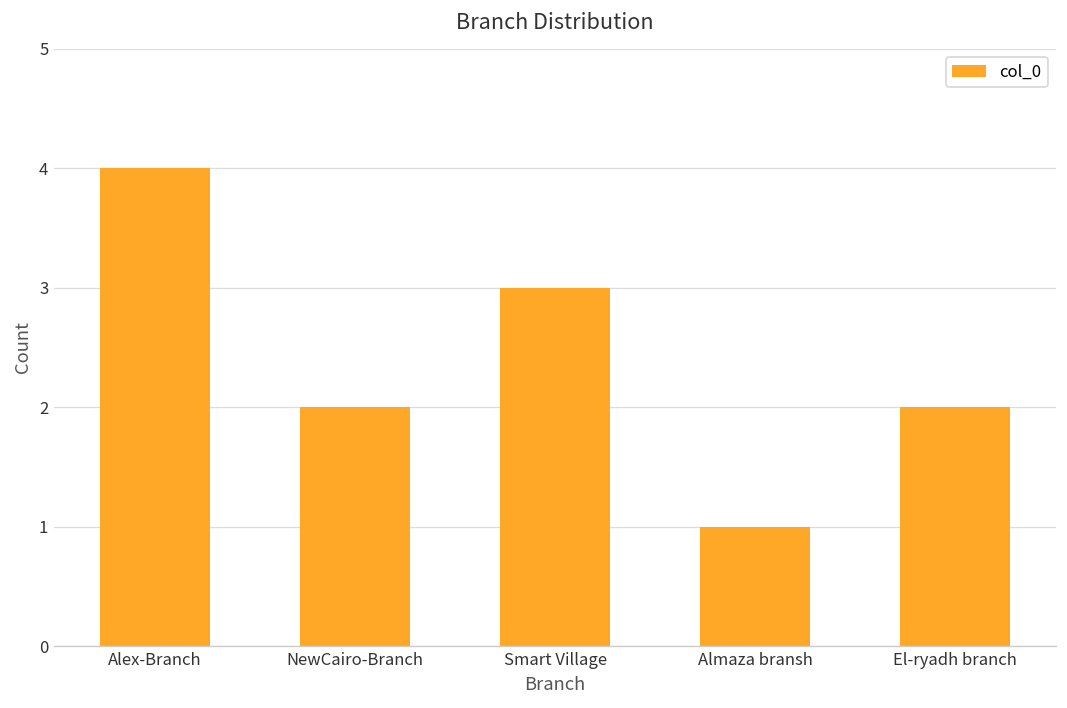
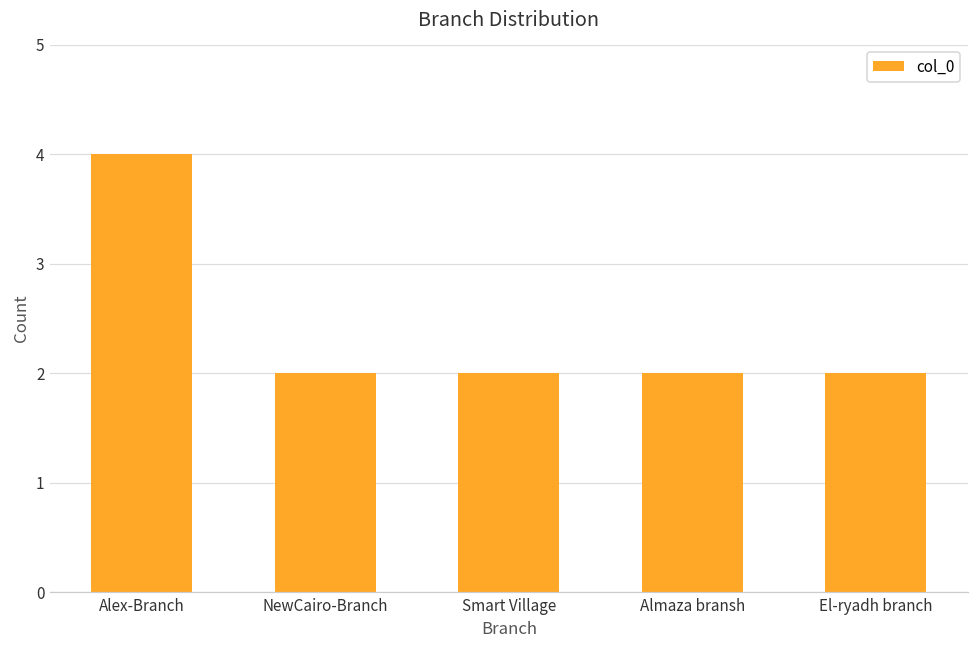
Smart Village: 3 -> 2
Almaza bransh: 1 -> 2
